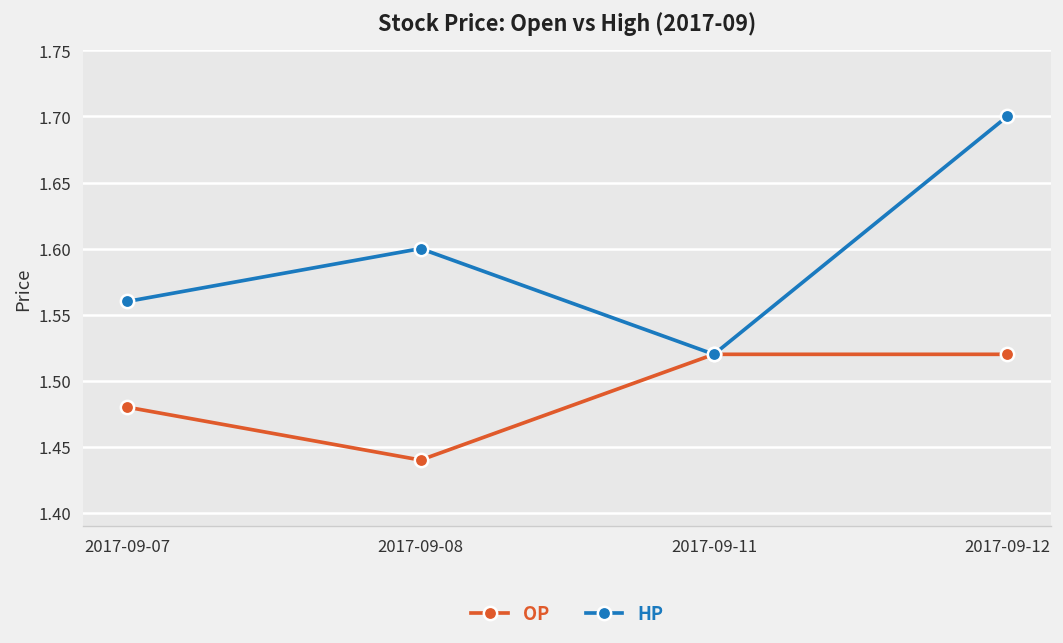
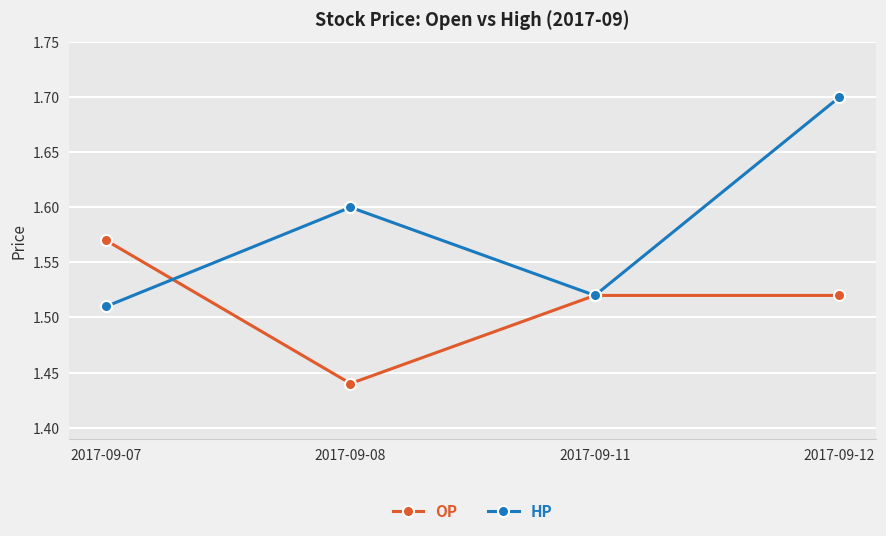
OP, 2017-09-07: 1.48 -> 1.57
HP, 2017-09-07: 1.56 -> 1.51
